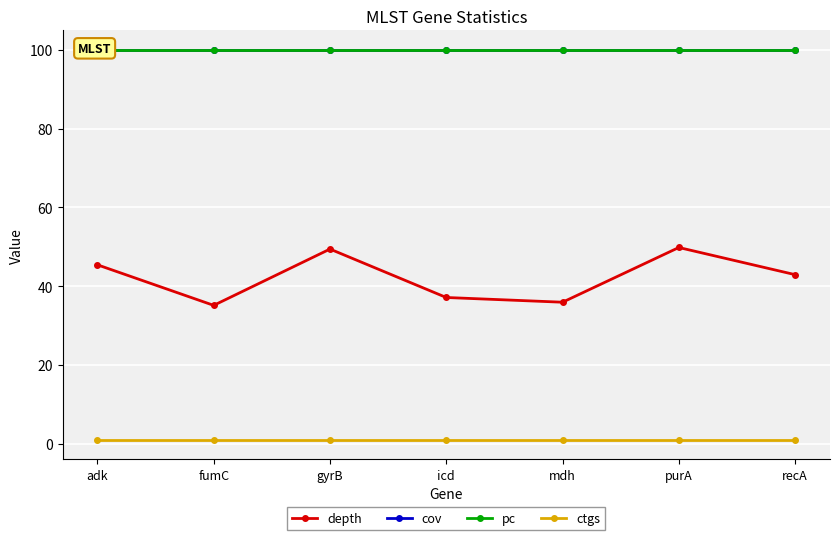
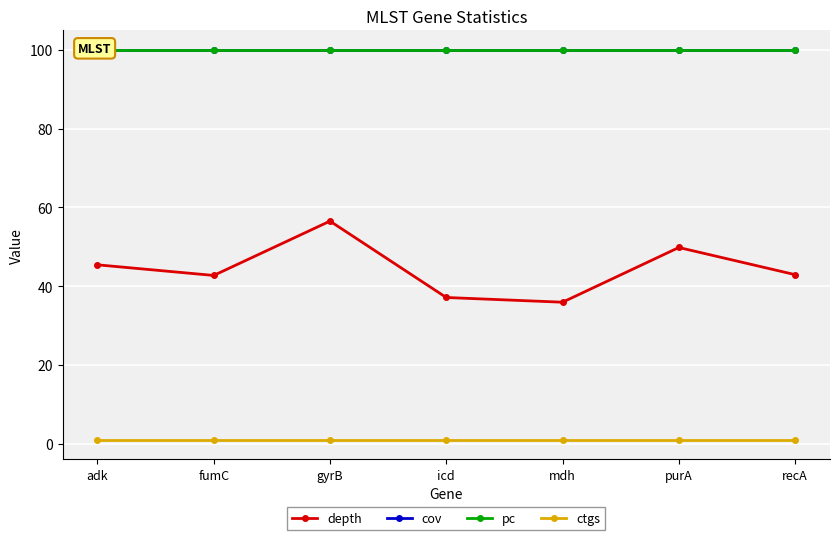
depth, fumC: 35 -> 43
depth, gyrB: 49 -> 57
